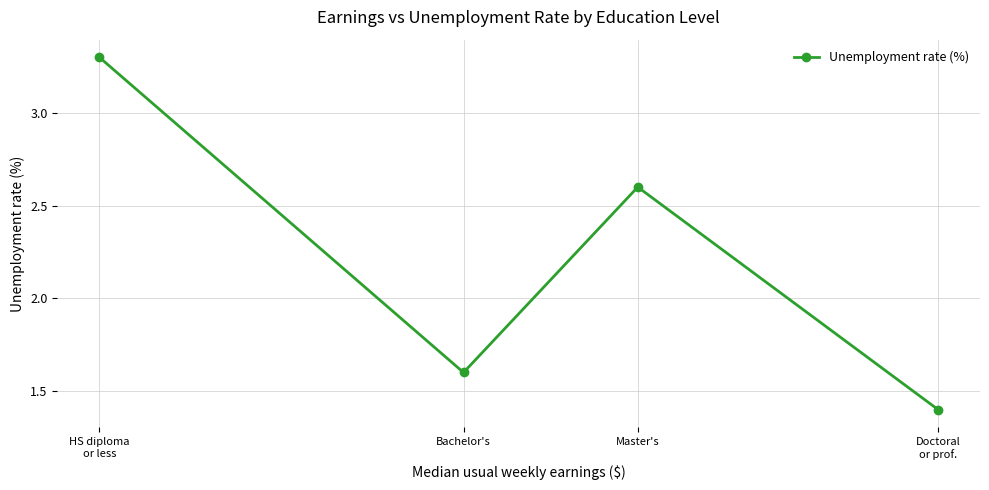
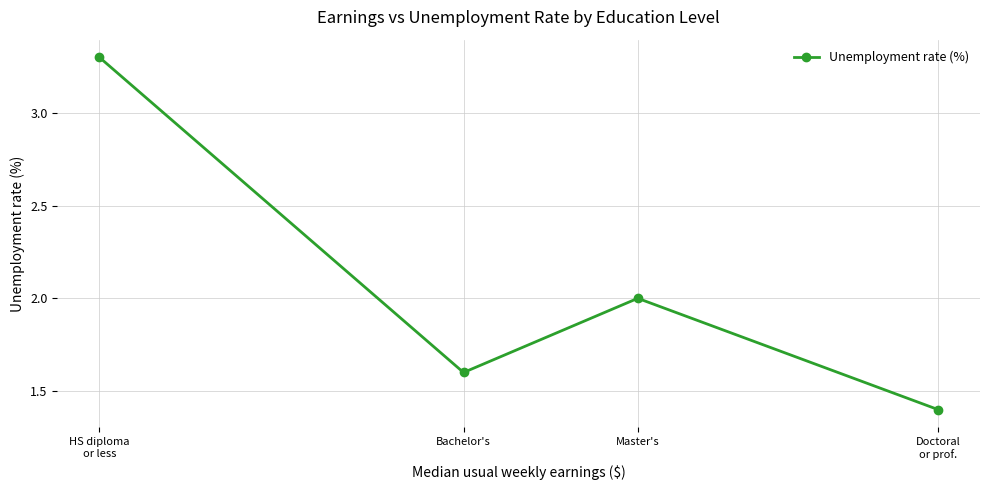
Master's: 2.6 -> 2.0
